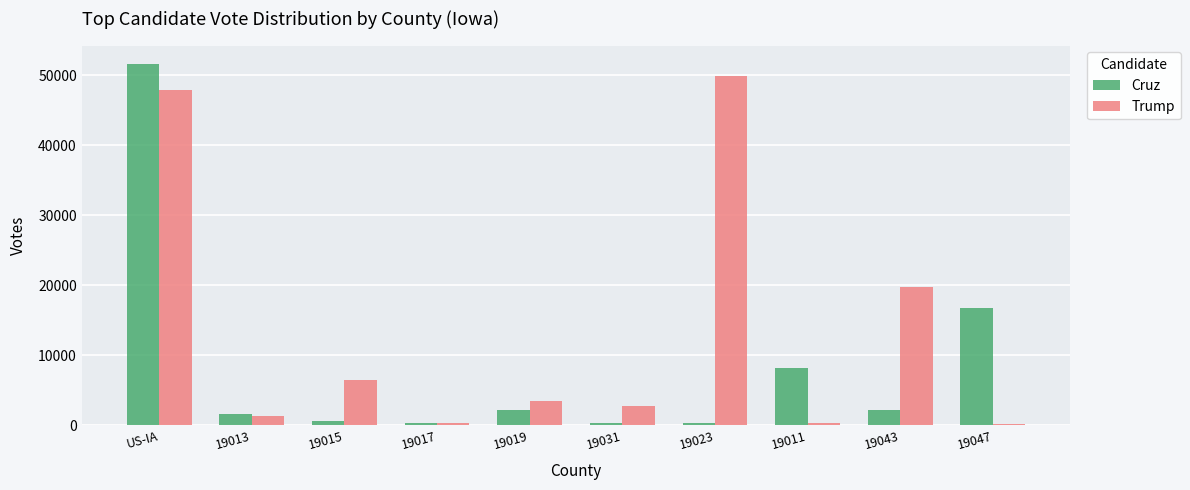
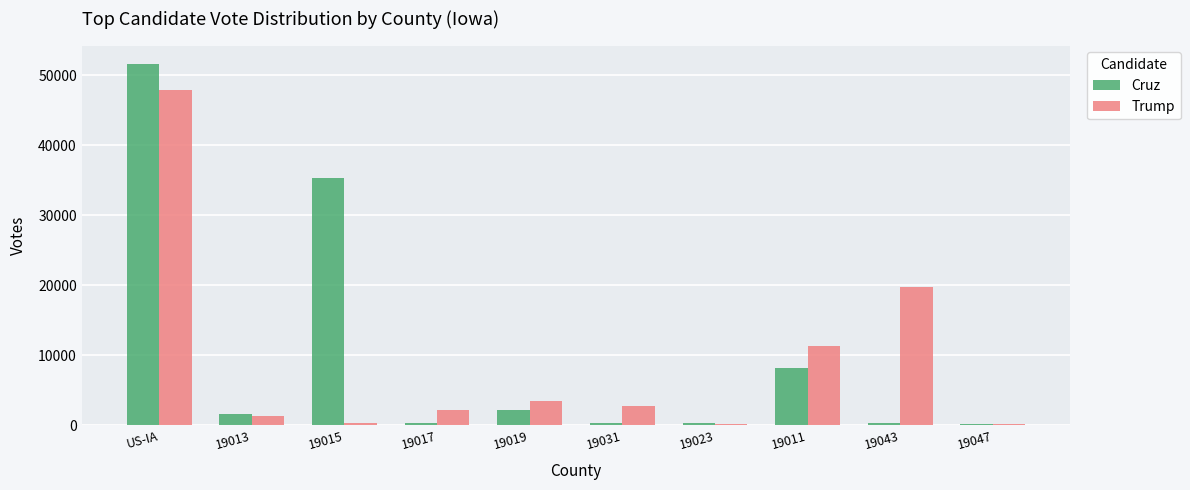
Cruz, 19015: 1000 -> 35000
Trump, 19015: 6000 -> 0
Trump, 19017: 0 -> 2000
Trump, 19023: 50000 -> 0
Trump, 19011: 0 -> 11000
Cruz, 19043: 2000 -> 0
Cruz, 19047: 17000 -> 0
